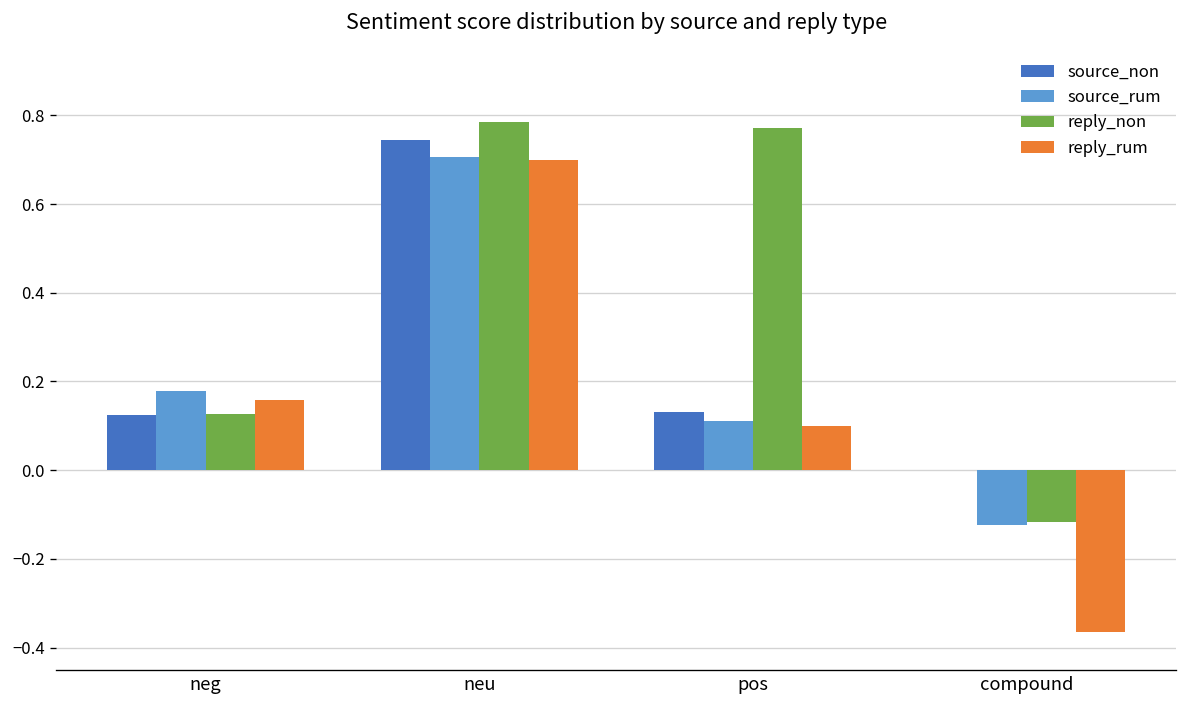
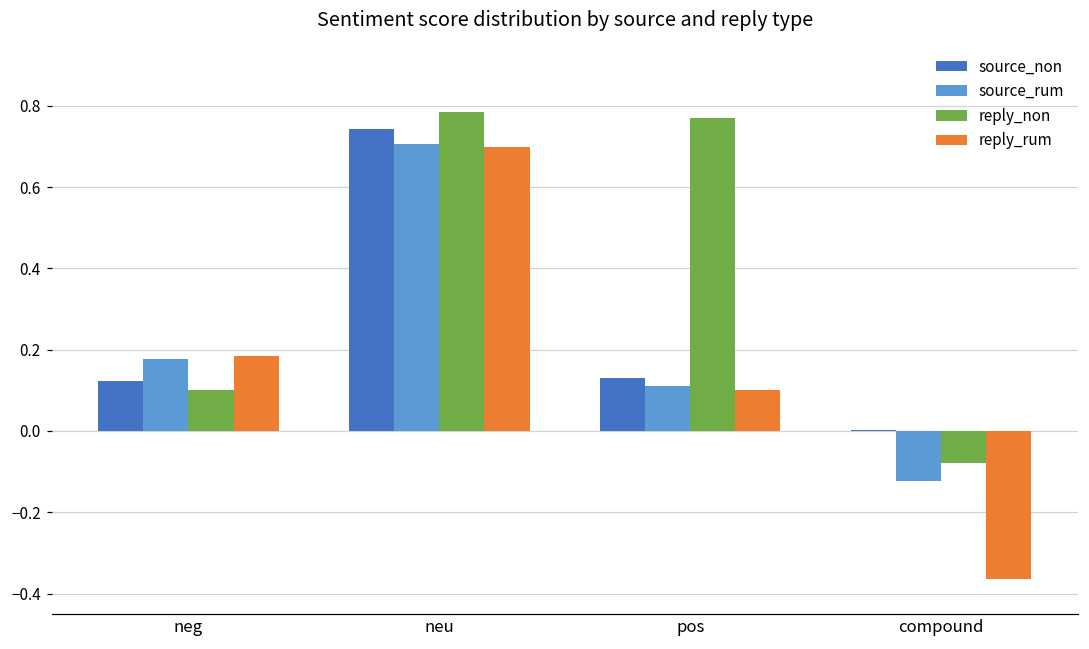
reply_non, neg: 0.13 -> 0.10
reply_rum, neg: 0.16 -> 0.18
reply_non, compound: -0.12 -> -0.08
